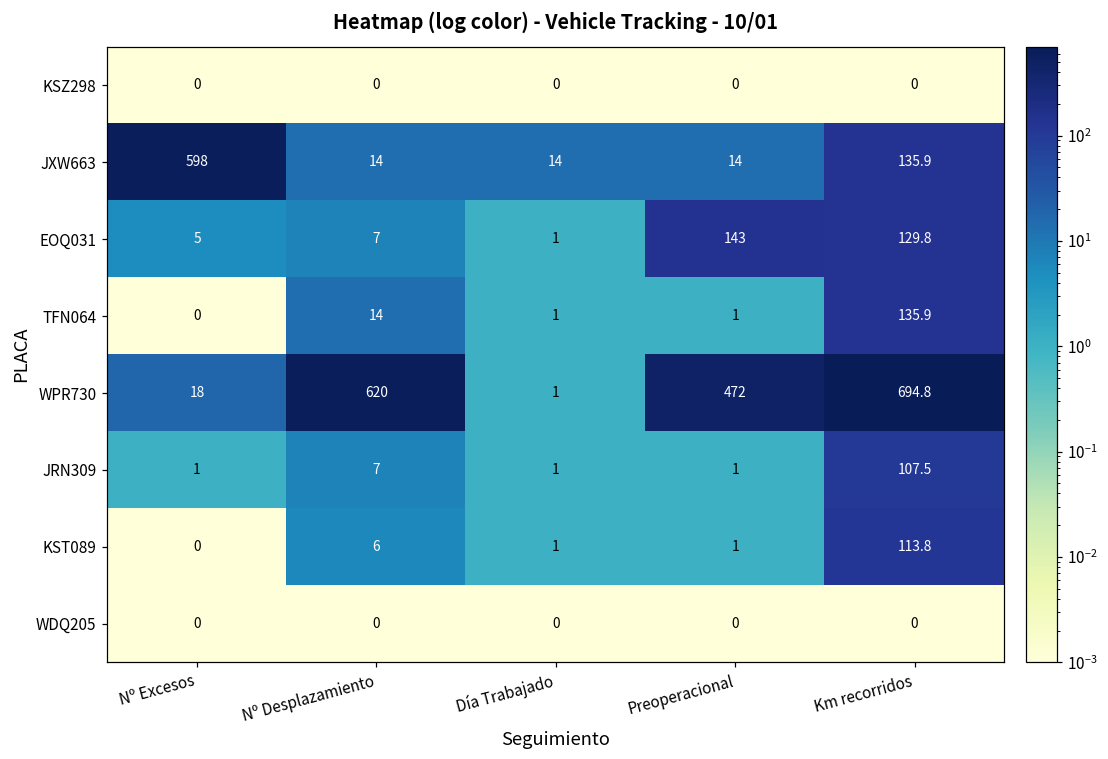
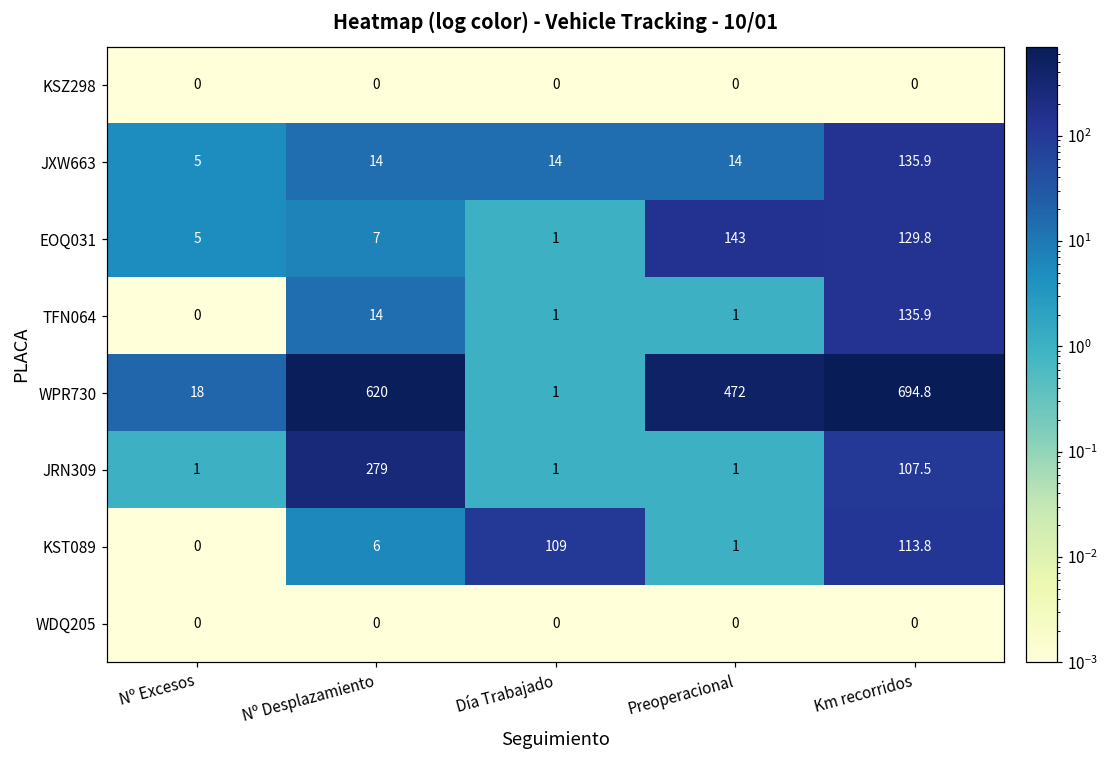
JXW663, Nº Excesos: 598 -> 5
JRN309, Nº Desplazamiento: 7 -> 279
KST089, Día Trabajado: 1 -> 109
